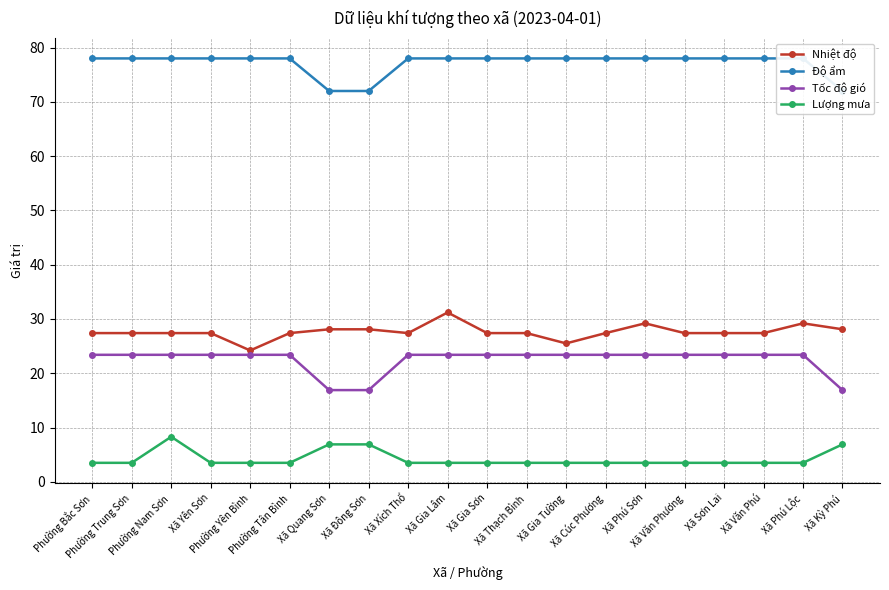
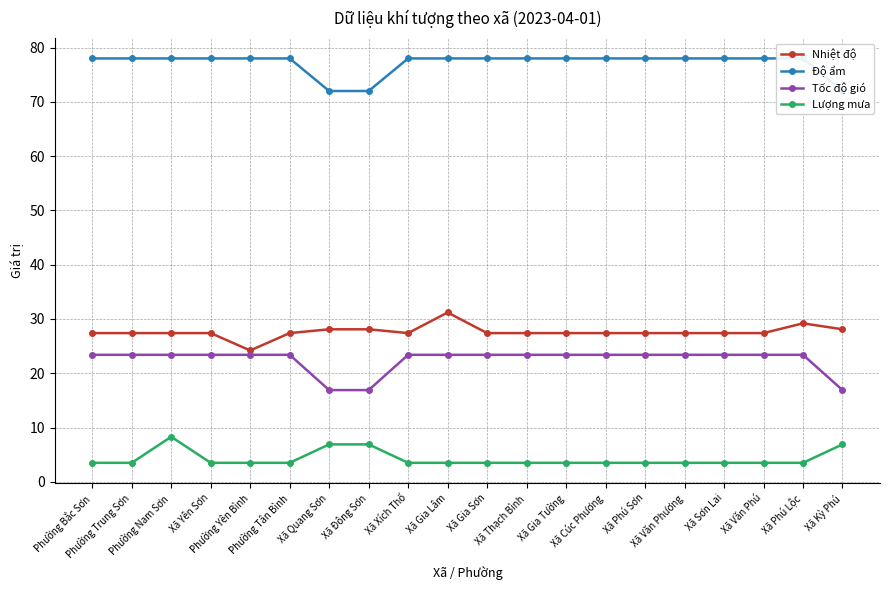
Nhiệt độ, Xã Gia Tường: 26 -> 27
Nhiệt độ, Xã Phú Sơn: 29 -> 27
